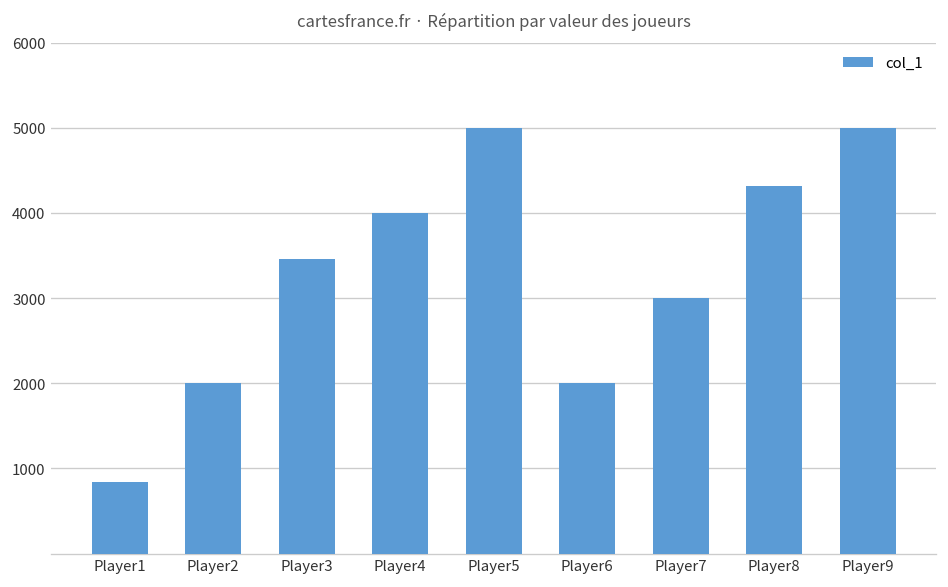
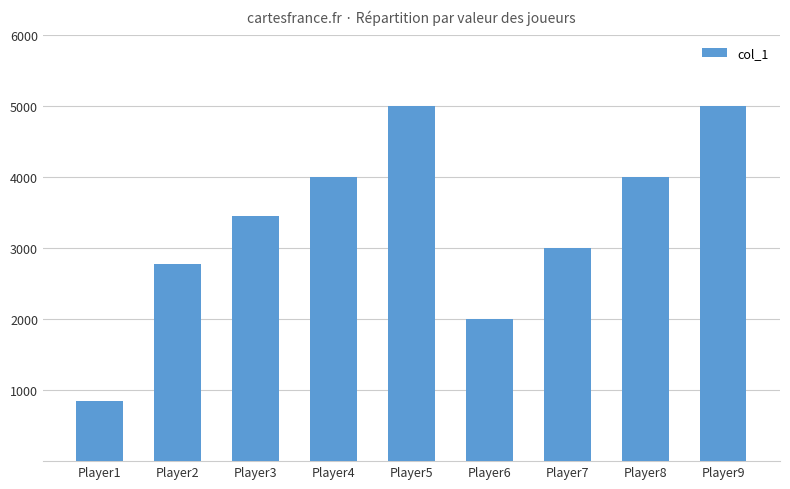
Player2: 2000 -> 2800
Player8: 4300 -> 4000
